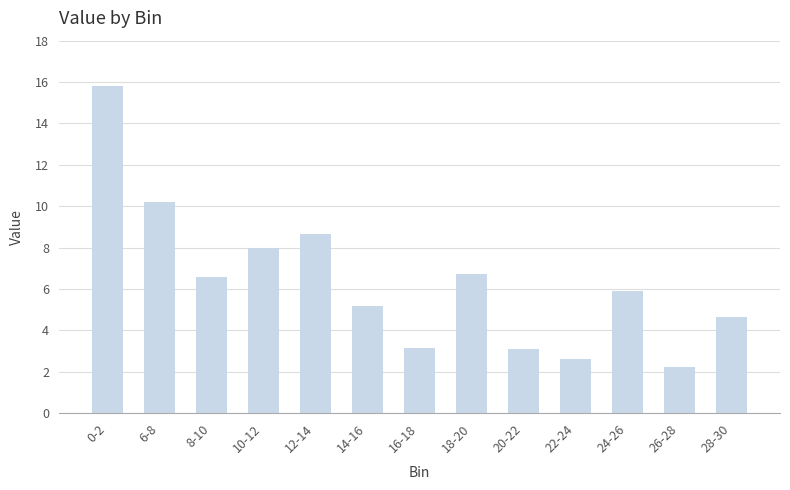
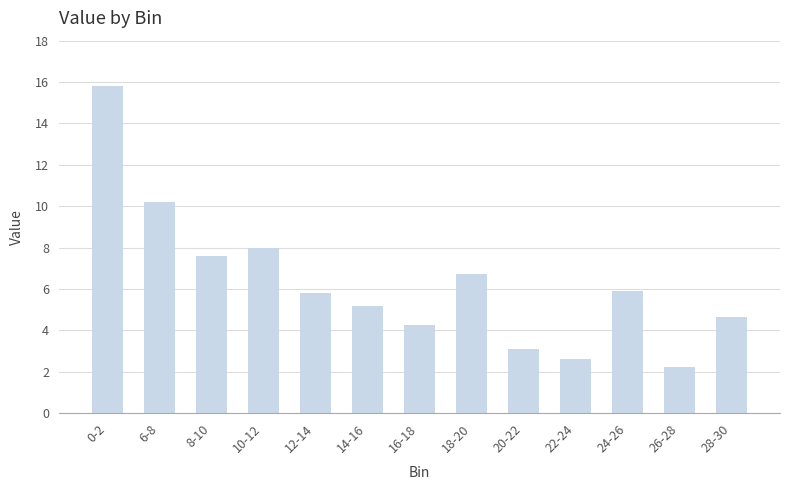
8-10: 6.6 -> 7.6
12-14: 8.6 -> 5.8
16-18: 3.1 -> 4.3
